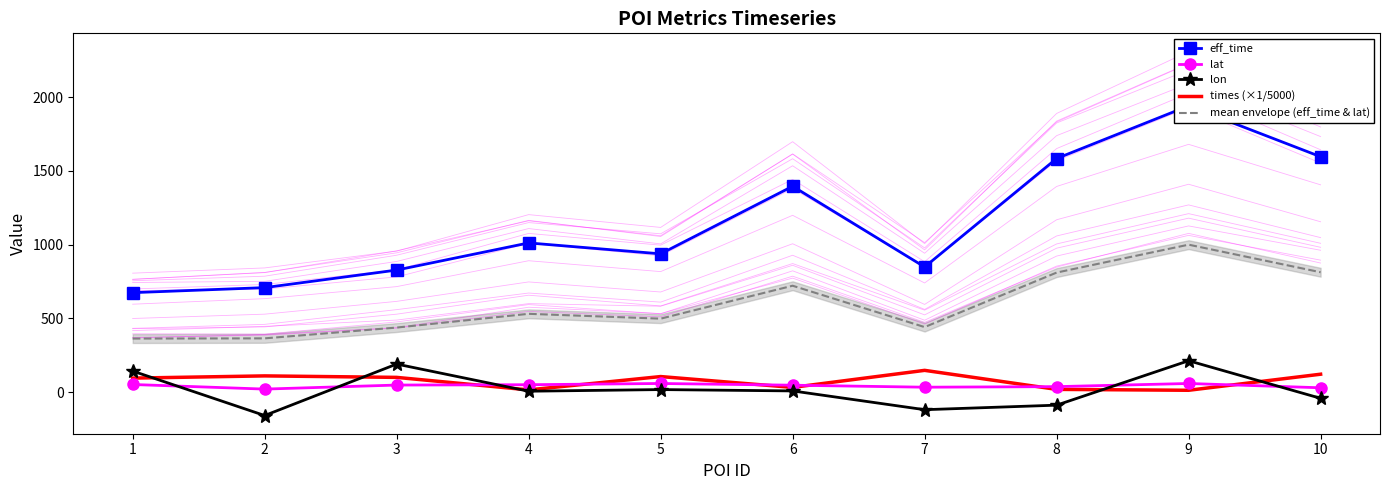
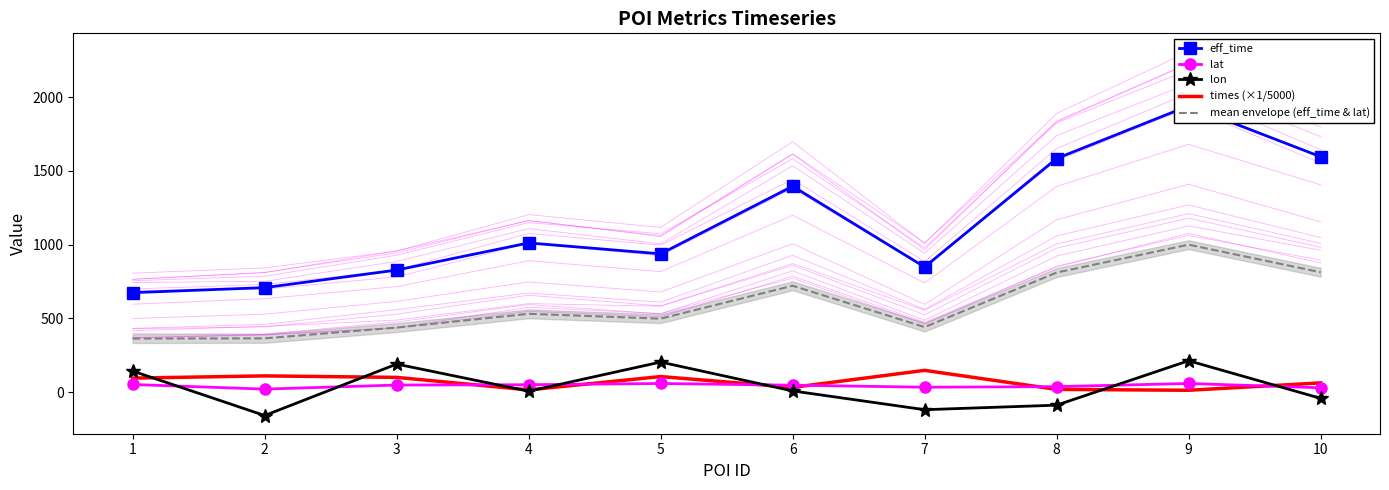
lon, 5: 20 -> 200
times (×1/5000), 10: 120 -> 60
